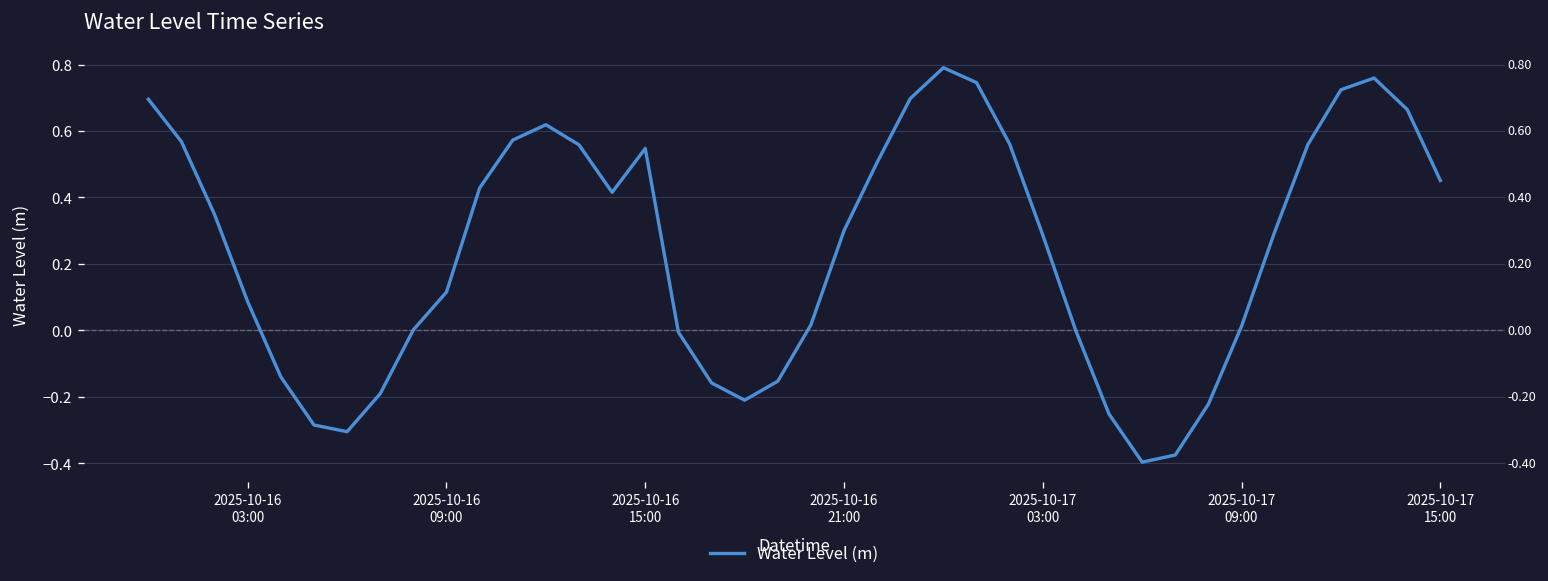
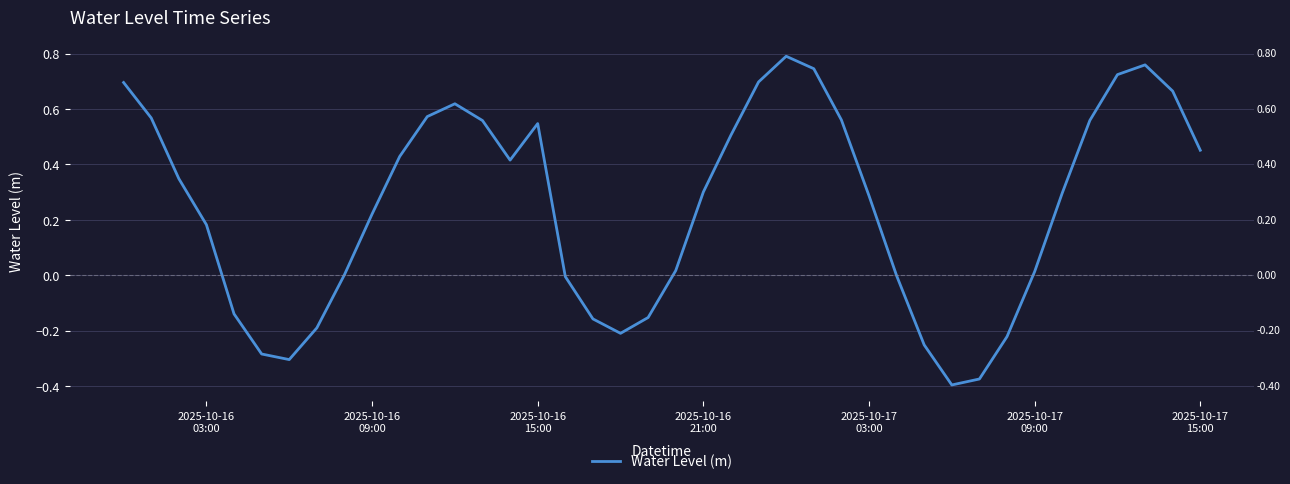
2025-10-16 03:00: 0.09 -> 0.18
2025-10-16 09:00: 0.12 -> 0.22
